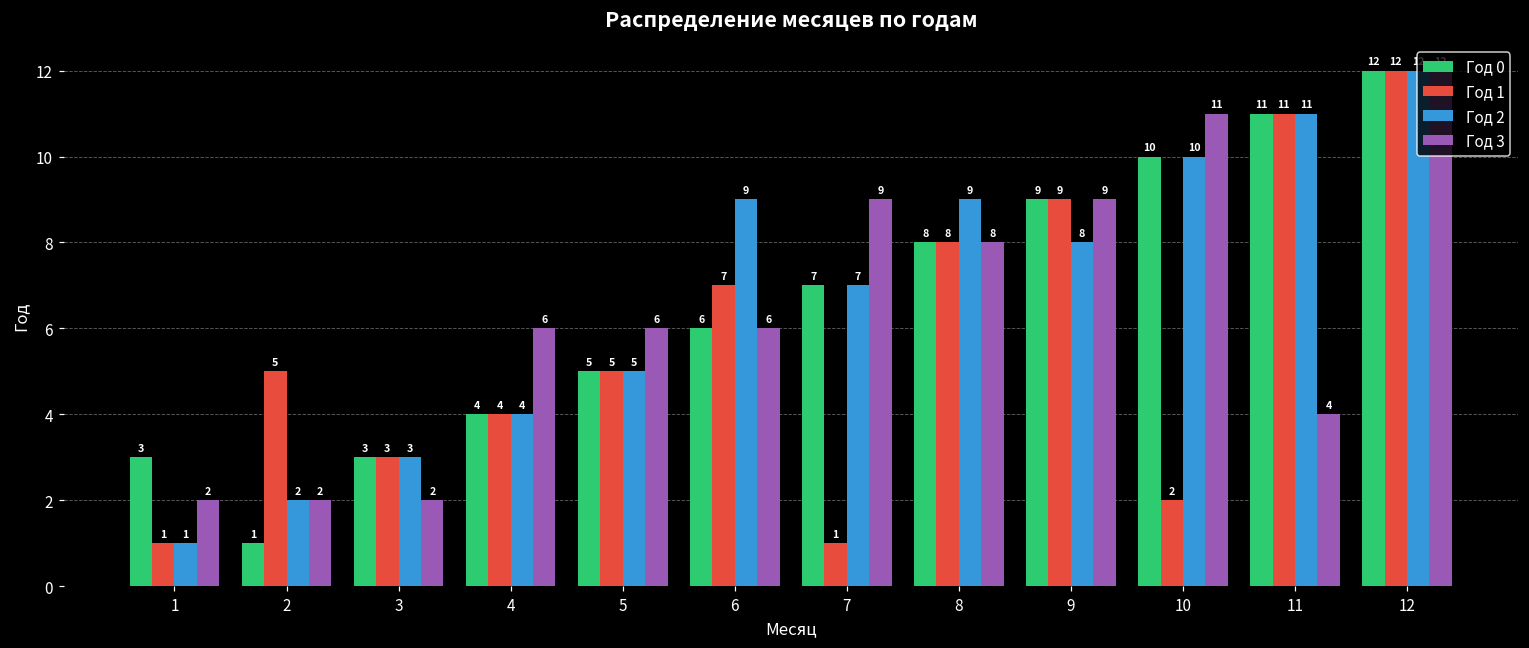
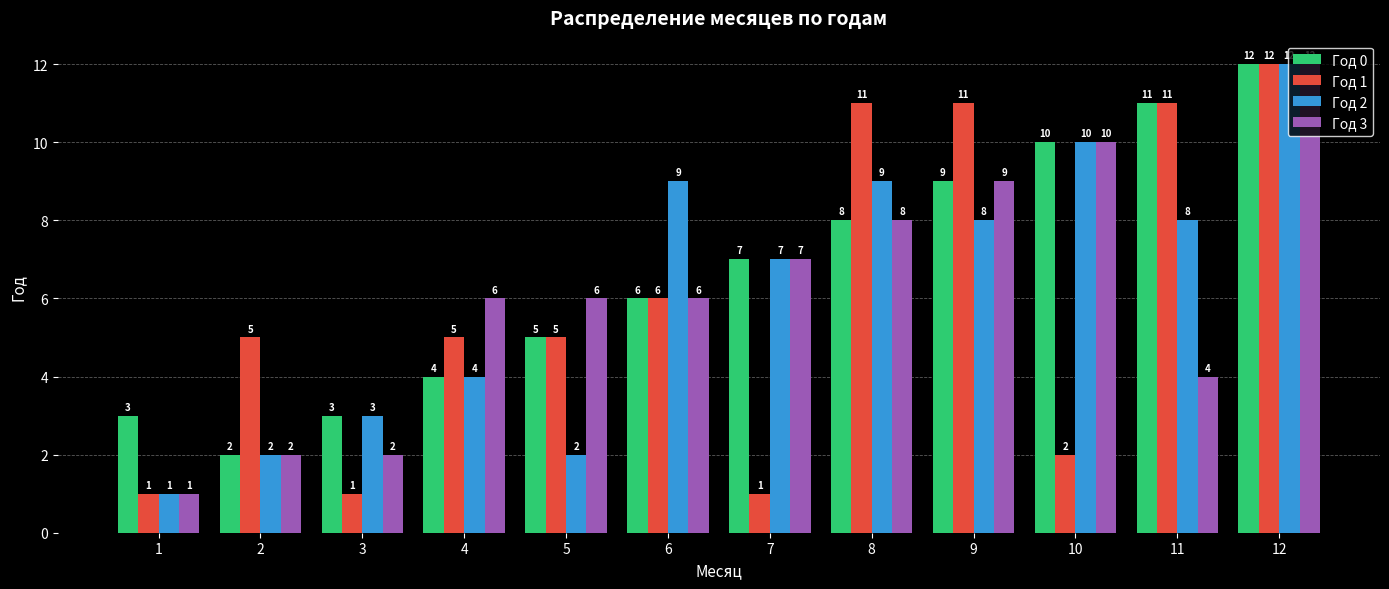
Год 3, 1: 2 -> 1
Год 0, 2: 1 -> 2
Год 1, 3: 3 -> 1
Год 1, 4: 4 -> 5
Год 2, 5: 5 -> 2
Год 1, 6: 7 -> 6
Год 3, 7: 9 -> 7
Год 1, 8: 8 -> 11
Год 1, 9: 9 -> 11
Год 3, 10: 11 -> 10
Год 2, 11: 11 -> 8
